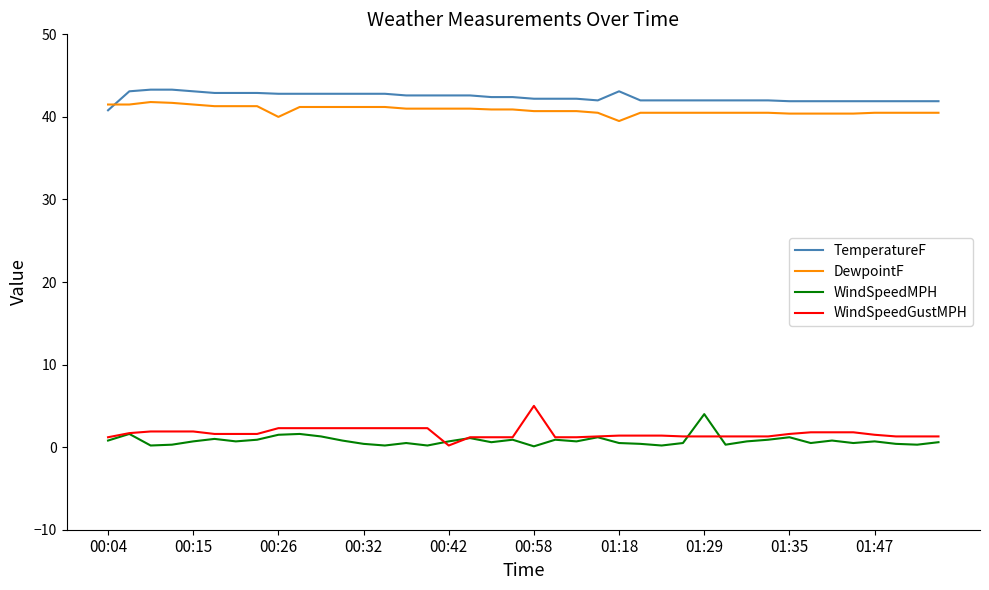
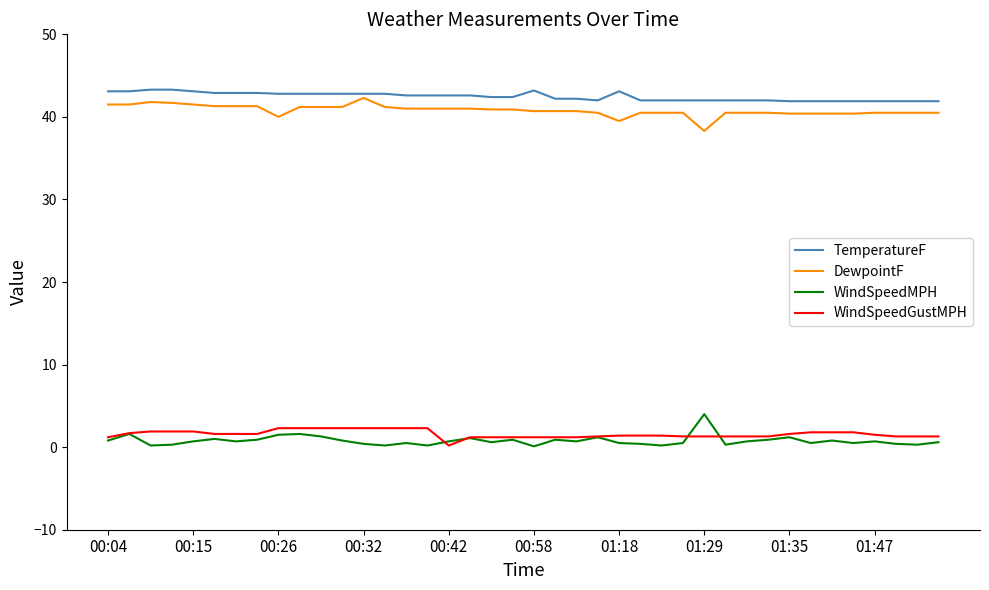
TemperatureF, 00:04: 41 -> 43
DewpointF, 00:32: 41 -> 42
TemperatureF, 00:58: 42 -> 43
WindSpeedGustMPH, 00:58: 5 -> 1
DewpointF, 01:29: 41 -> 38
